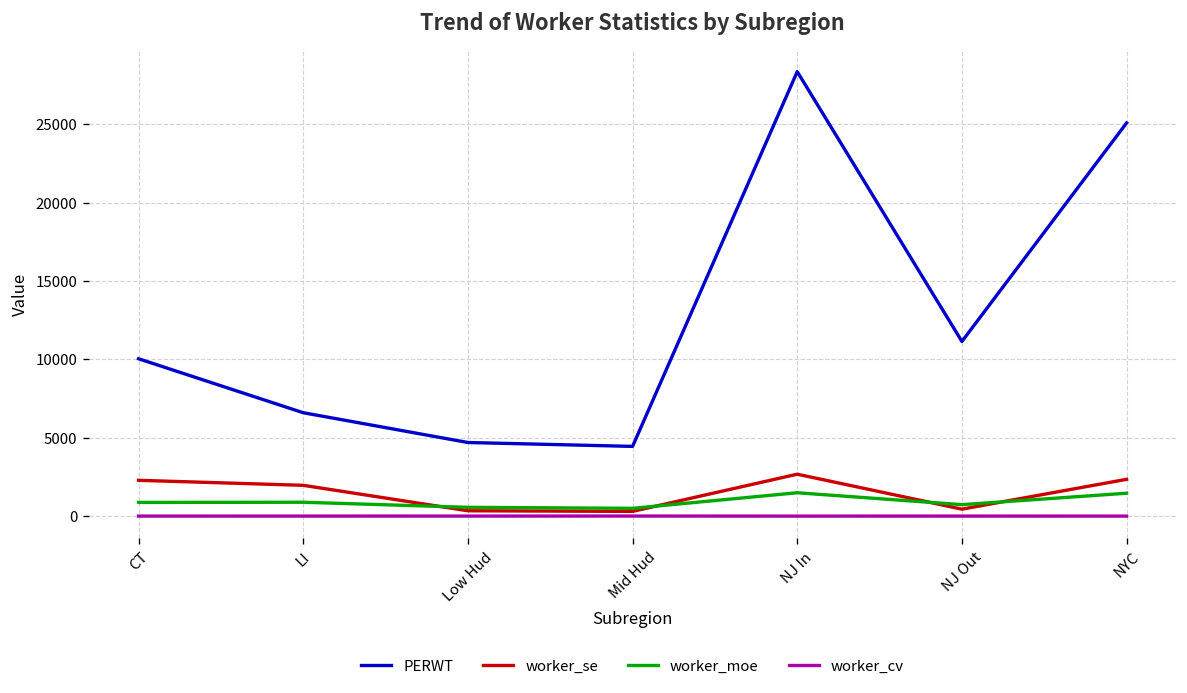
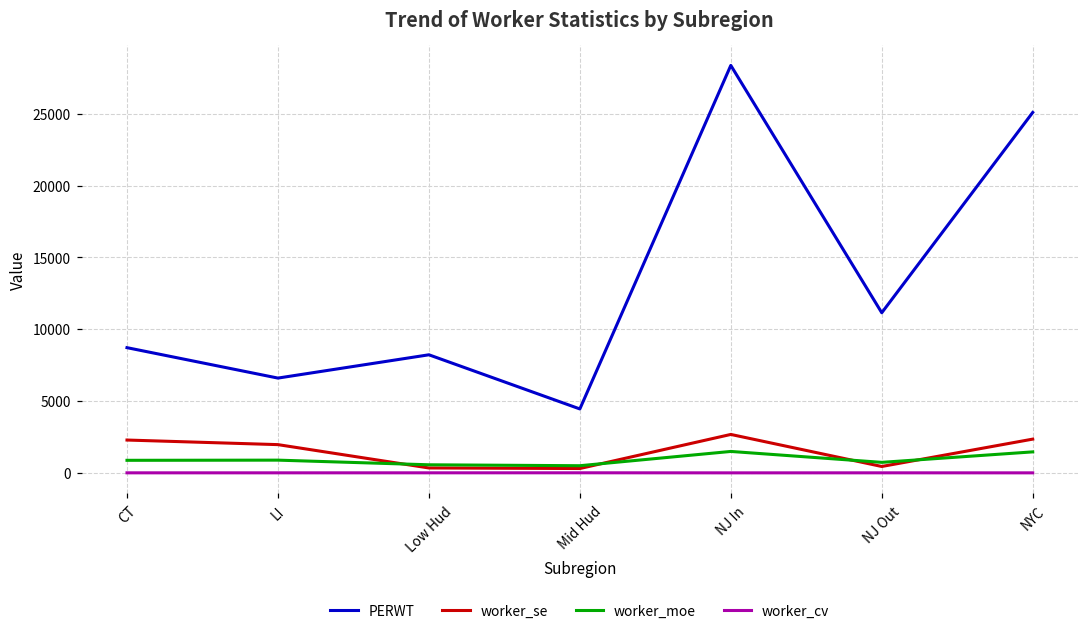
PERWT, CT: 10000 -> 8700
PERWT, Low Hud: 4700 -> 8200
